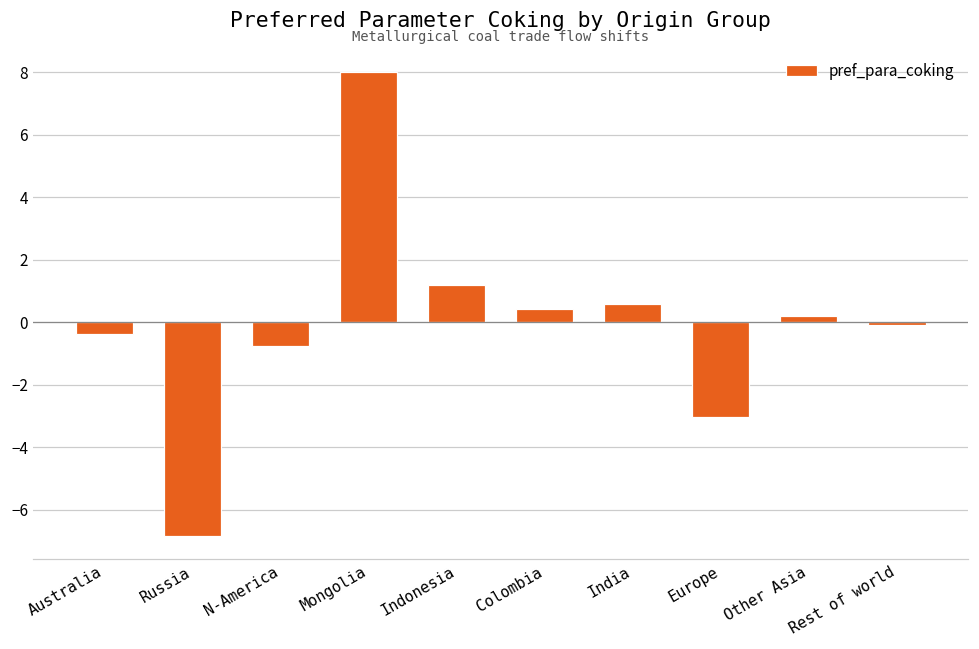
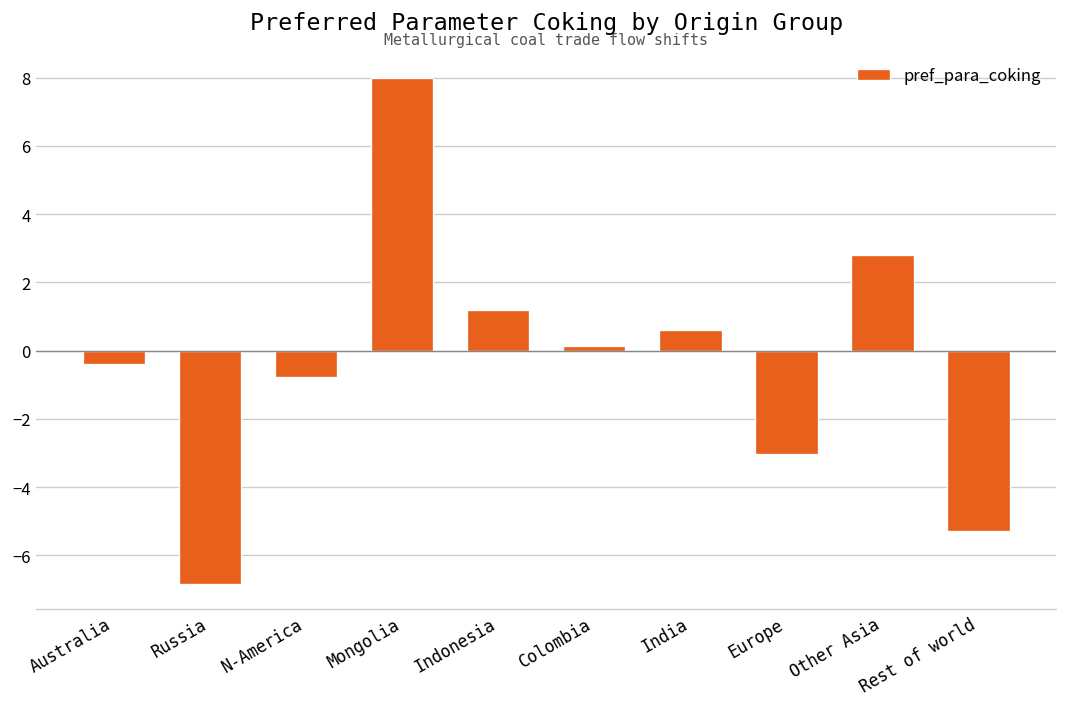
Colombia: 0.4 -> 0.1
Other Asia: 0.2 -> 2.8
Rest of world: -0.1 -> -5.3
